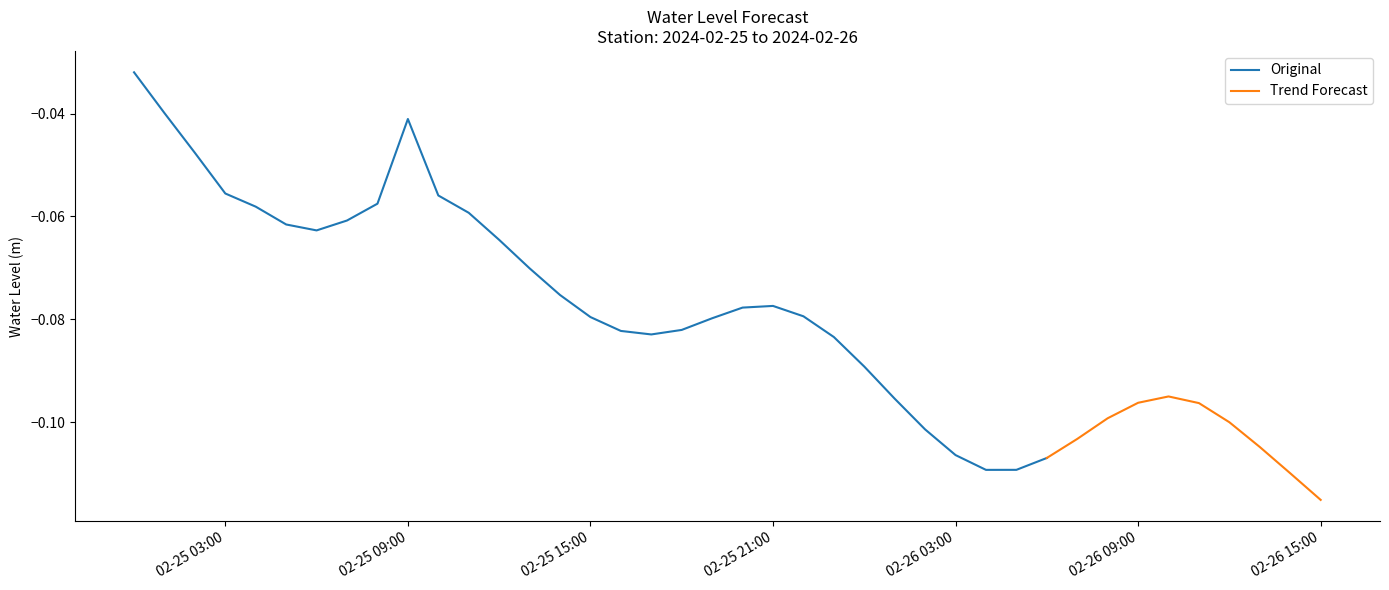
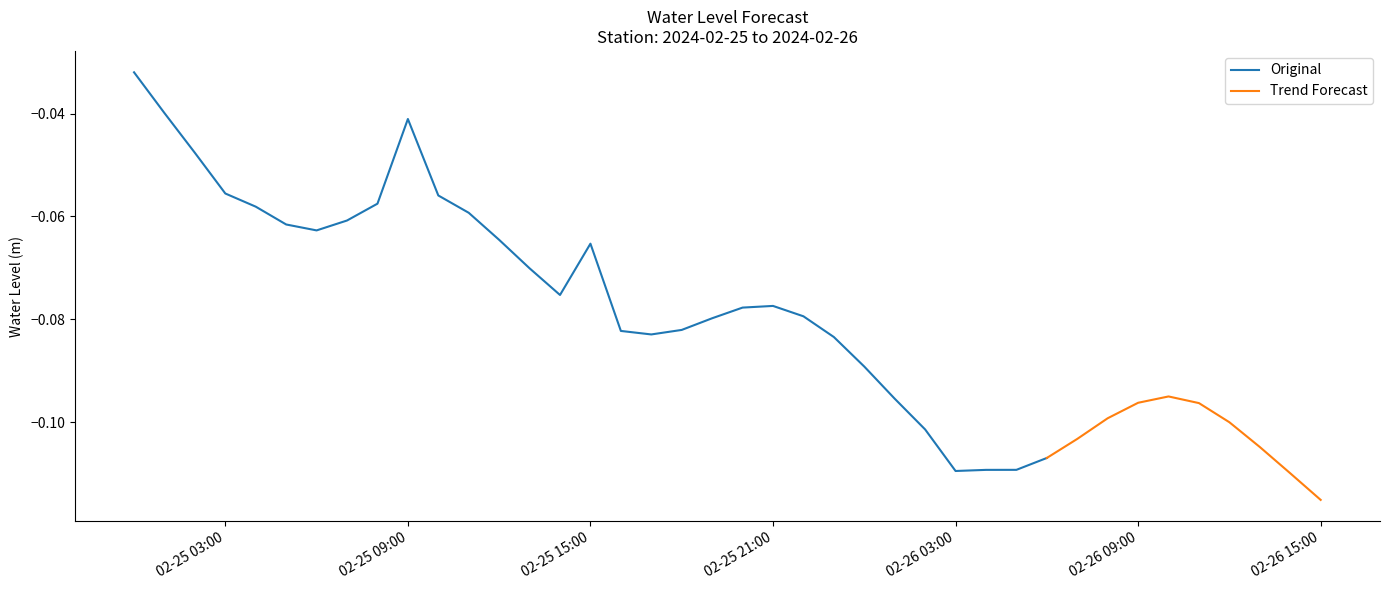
Original, 02-25 15:00: -0.080 -> -0.065
Original, 02-26 03:00: -0.106 -> -0.109
